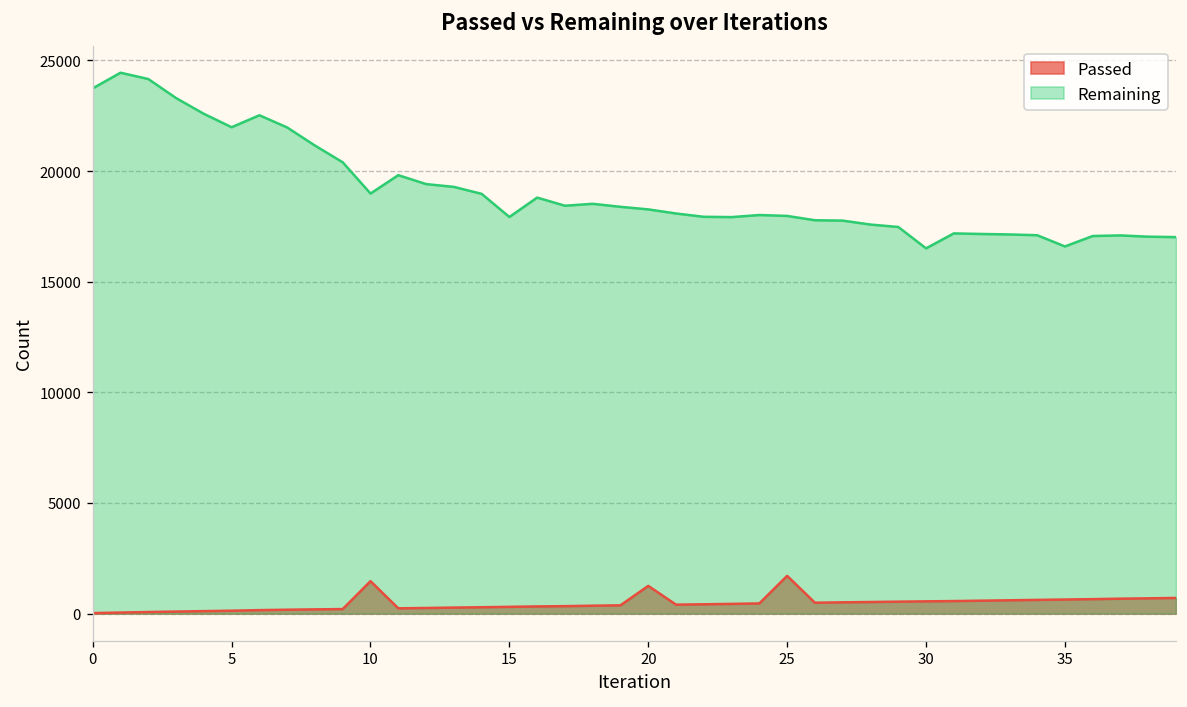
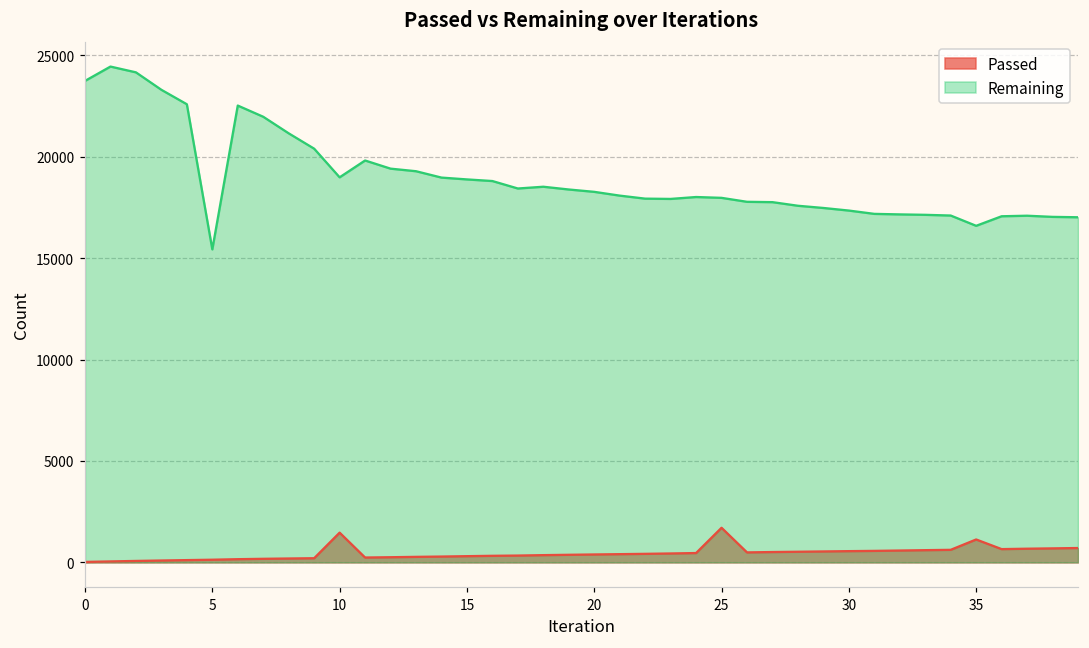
Remaining, 5: 22000 -> 15400
Remaining, 15: 17900 -> 18900
Passed, 20: 1300 -> 400
Remaining, 30: 16500 -> 17300
Passed, 35: 600 -> 1100
